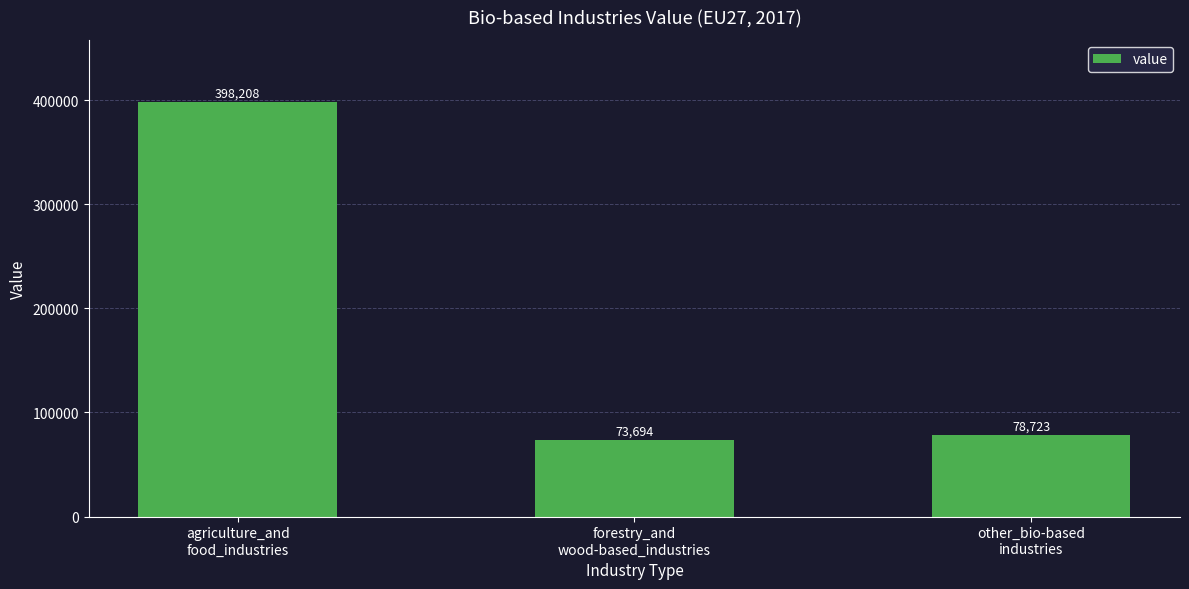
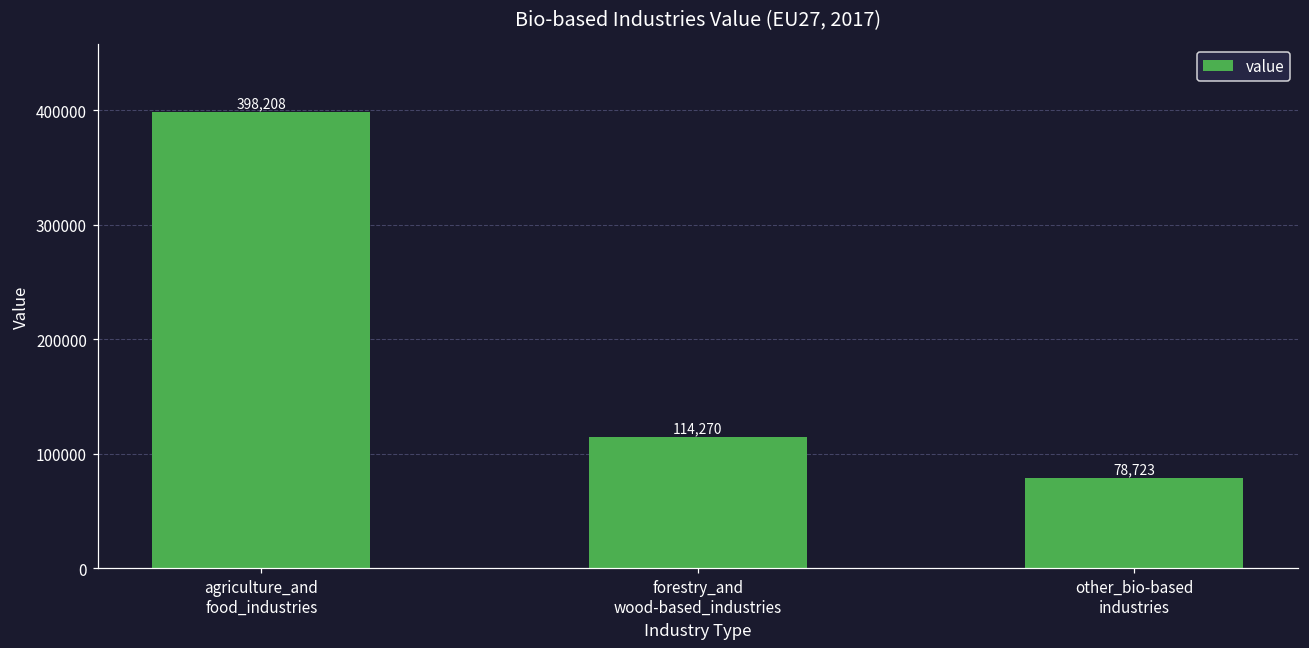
forestry_and wood-based_industries: 73,694 -> 114,270
